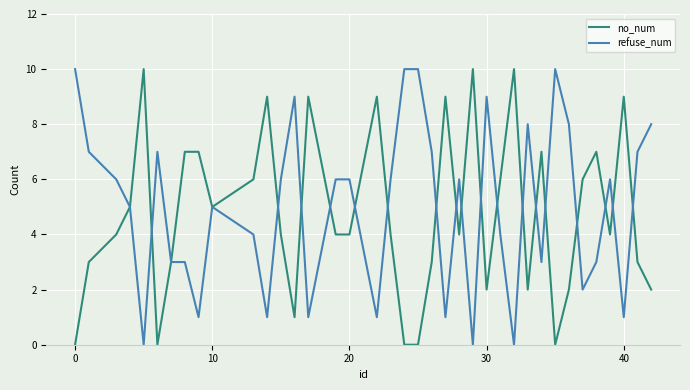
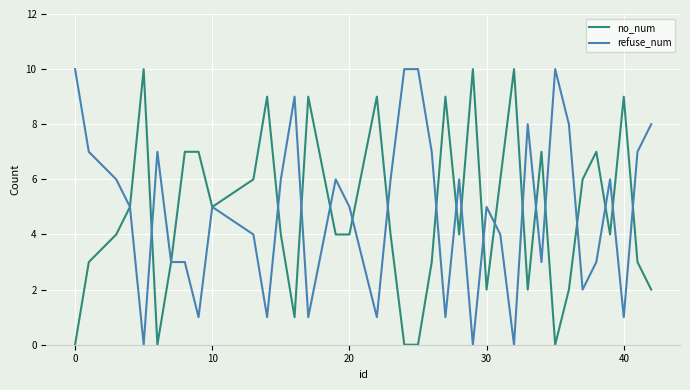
refuse_num, 20: 6 -> 5
refuse_num, 30: 9 -> 5
